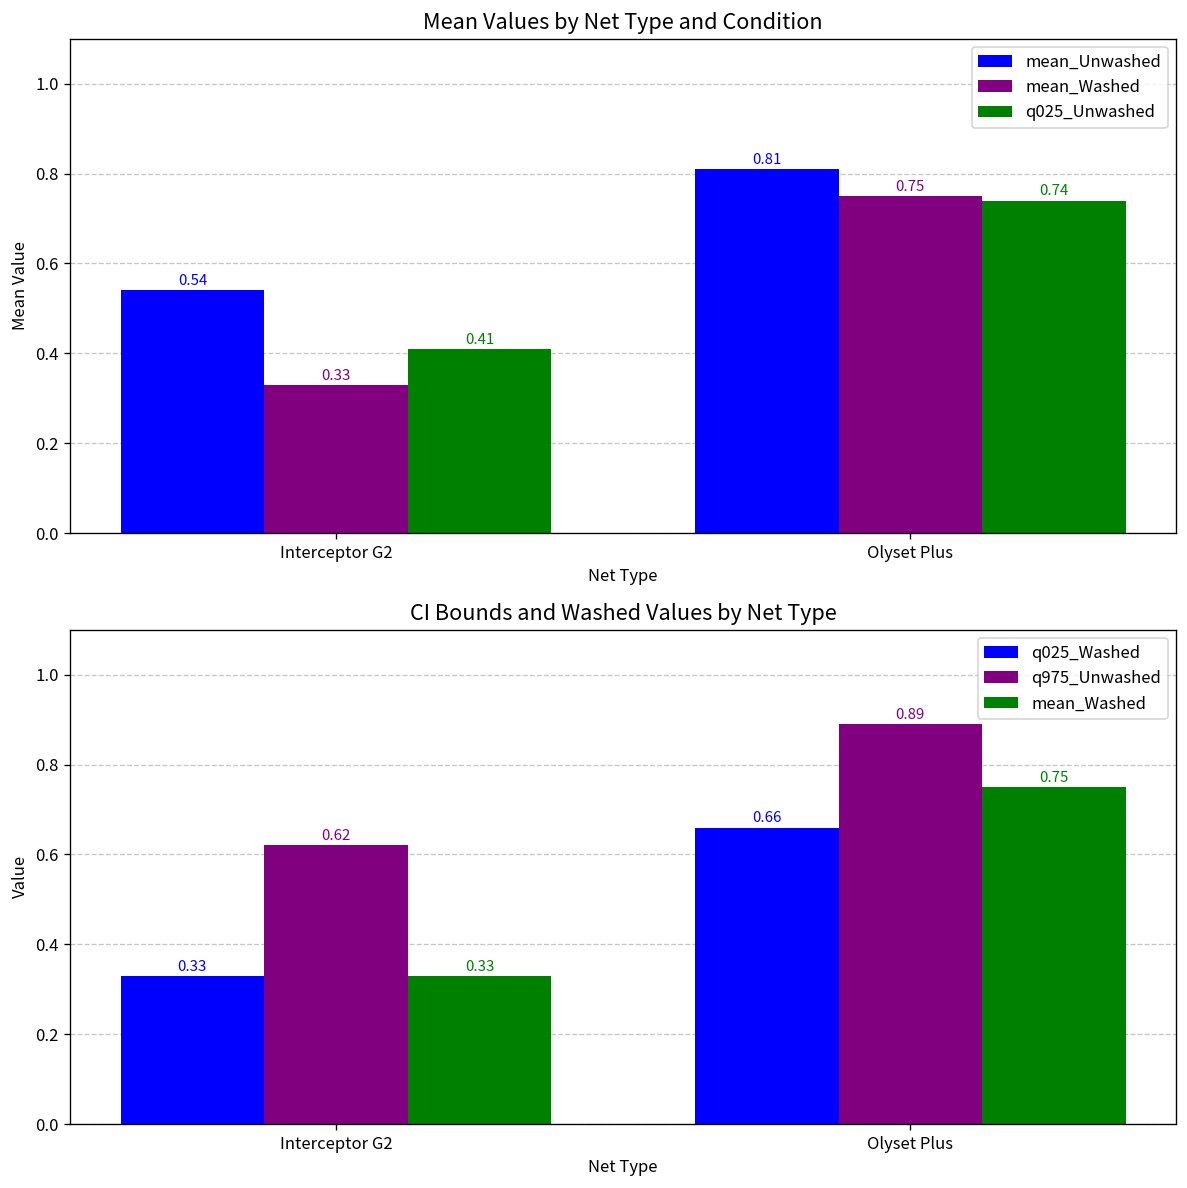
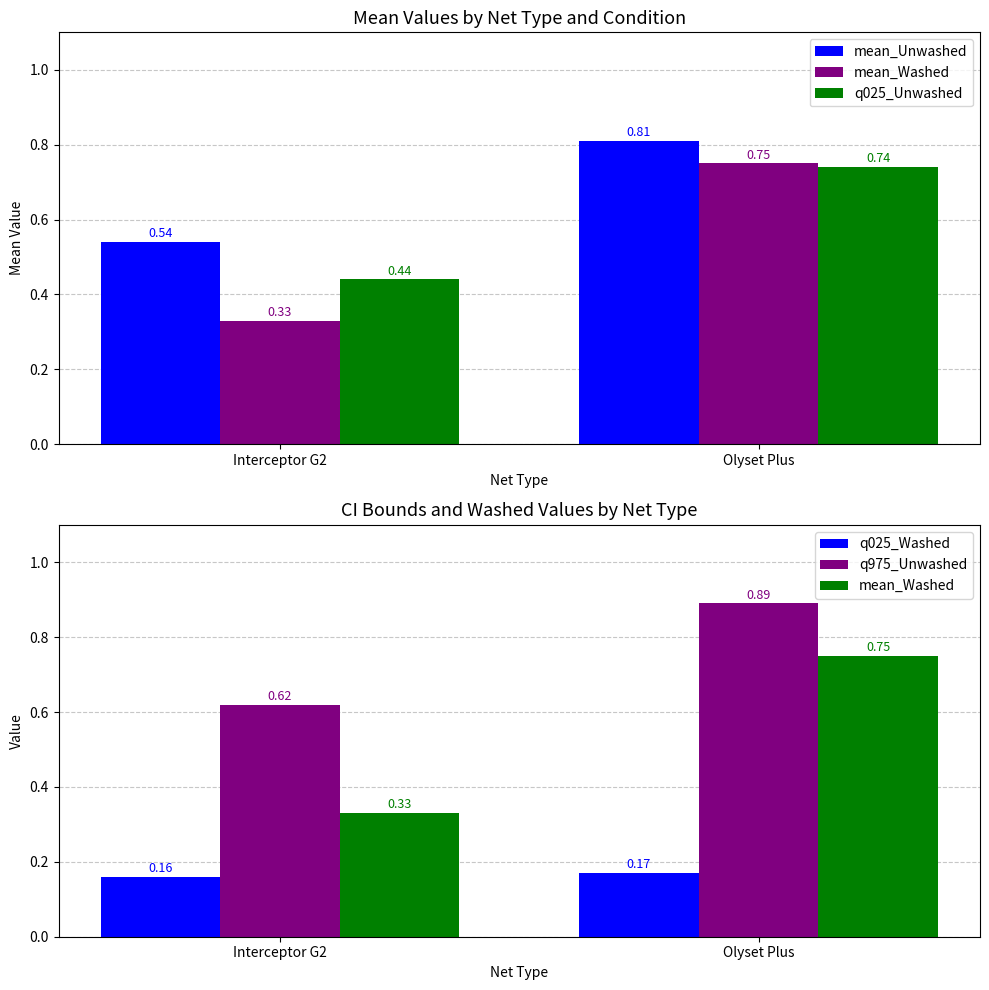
Mean Values by Net Type and Condition, q025_Unwashed, Interceptor G2: 0.41 -> 0.44
CI Bounds and Washed Values by Net Type, q025_Washed, Interceptor G2: 0.33 -> 0.16
CI Bounds and Washed Values by Net Type, q025_Washed, Olyset Plus: 0.66 -> 0.17
